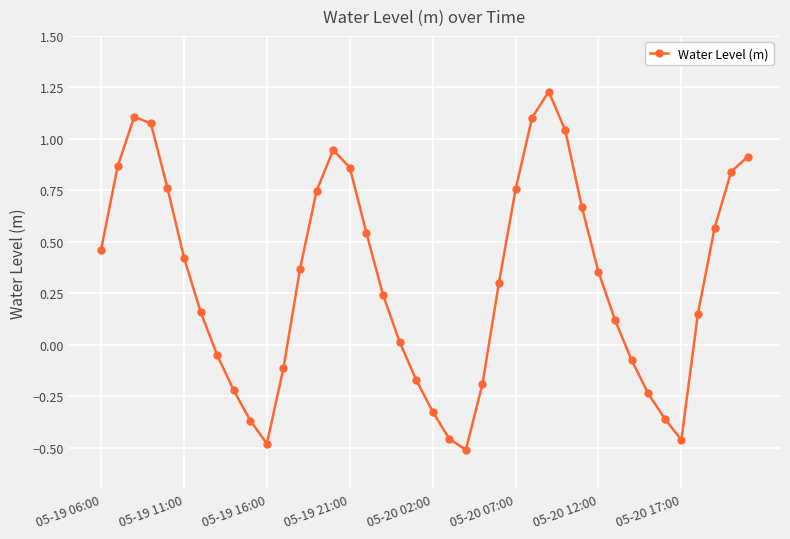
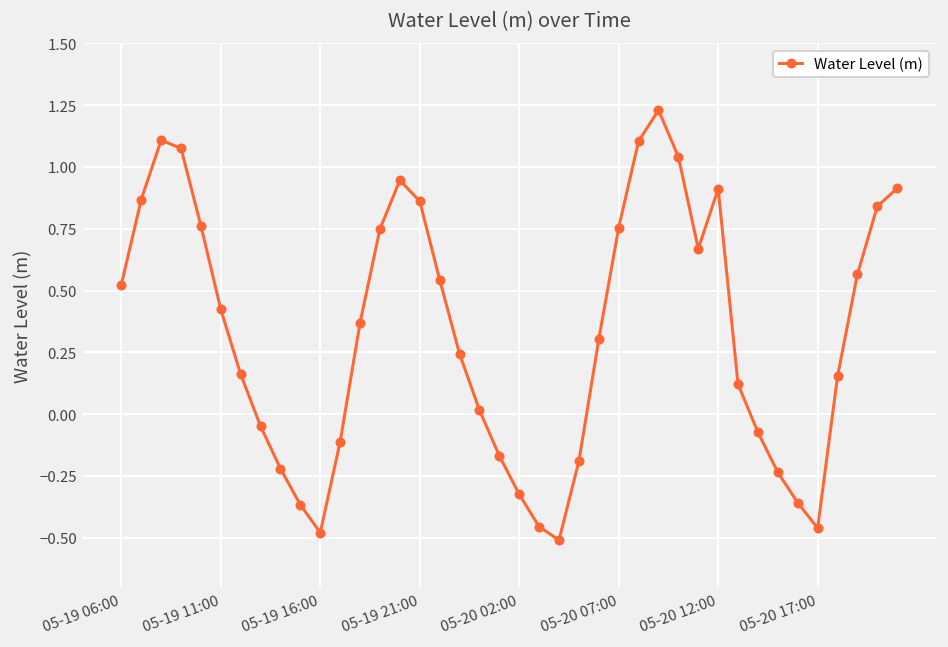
05-19 06:00: 0.46 -> 0.52
05-20 12:00: 0.35 -> 0.91
